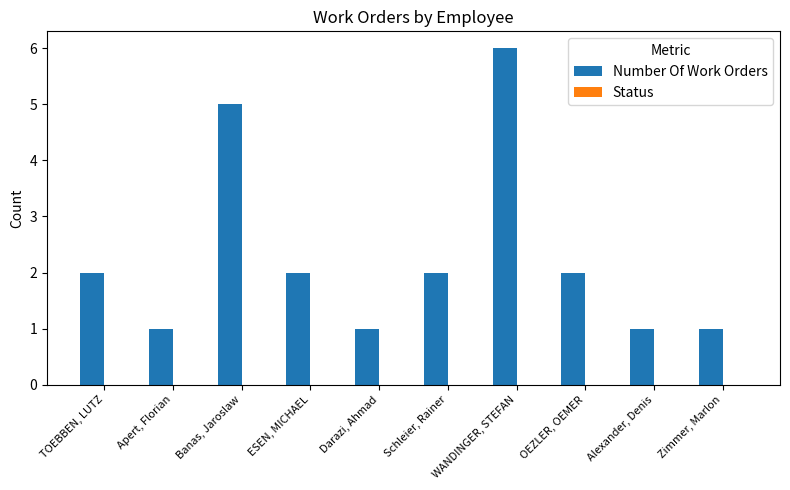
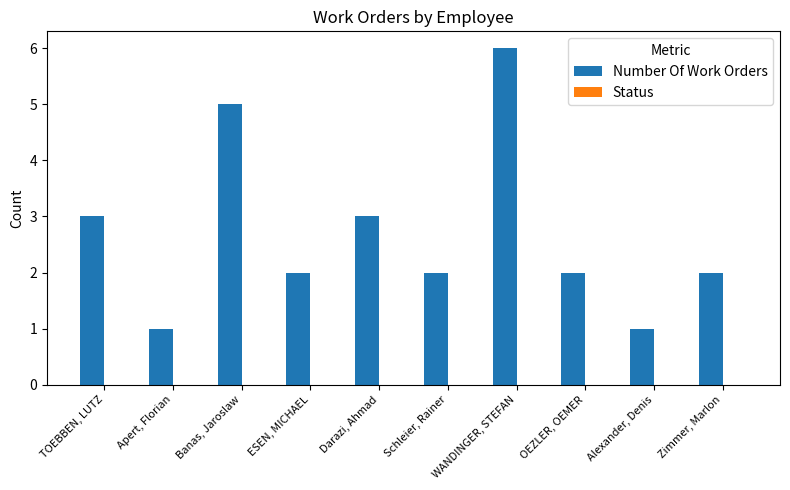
Number Of Work Orders, TOEBBEN, LUTZ: 2 -> 3
Number Of Work Orders, Darazi, Ahmad: 1 -> 3
Number Of Work Orders, Zimmer, Marlon: 1 -> 2
